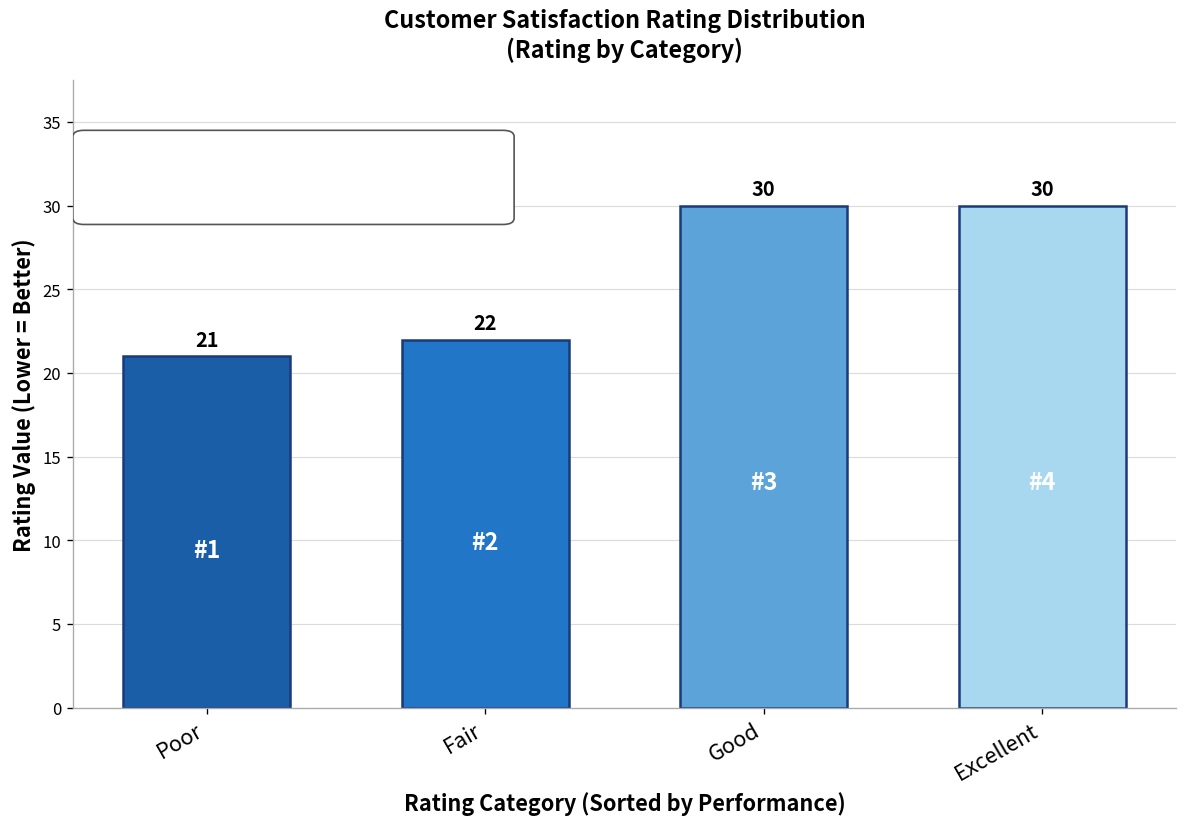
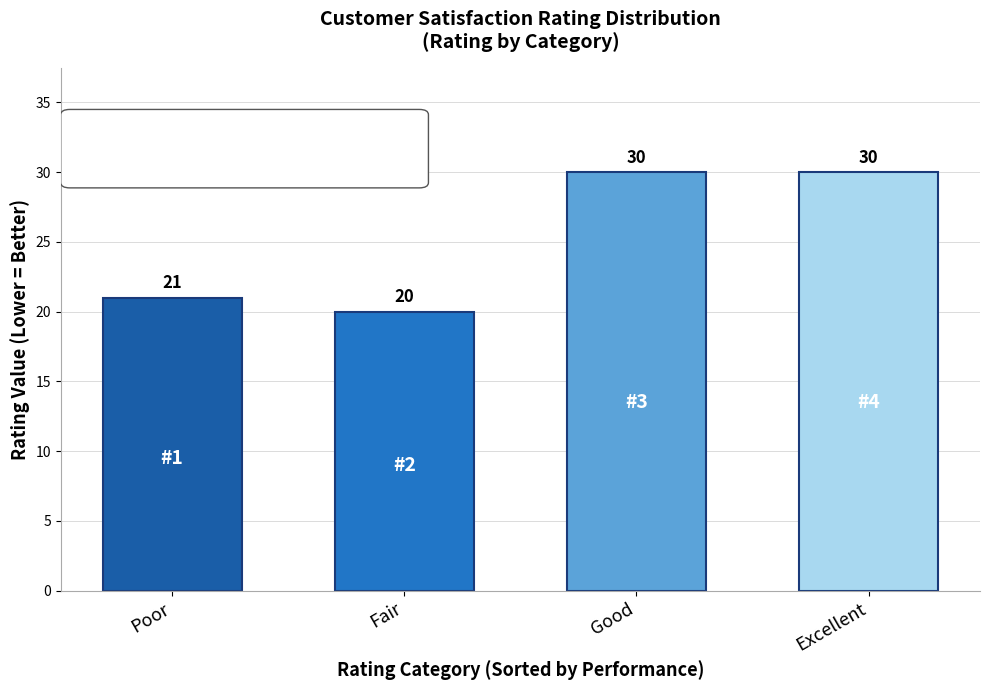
Fair: 22 -> 20
